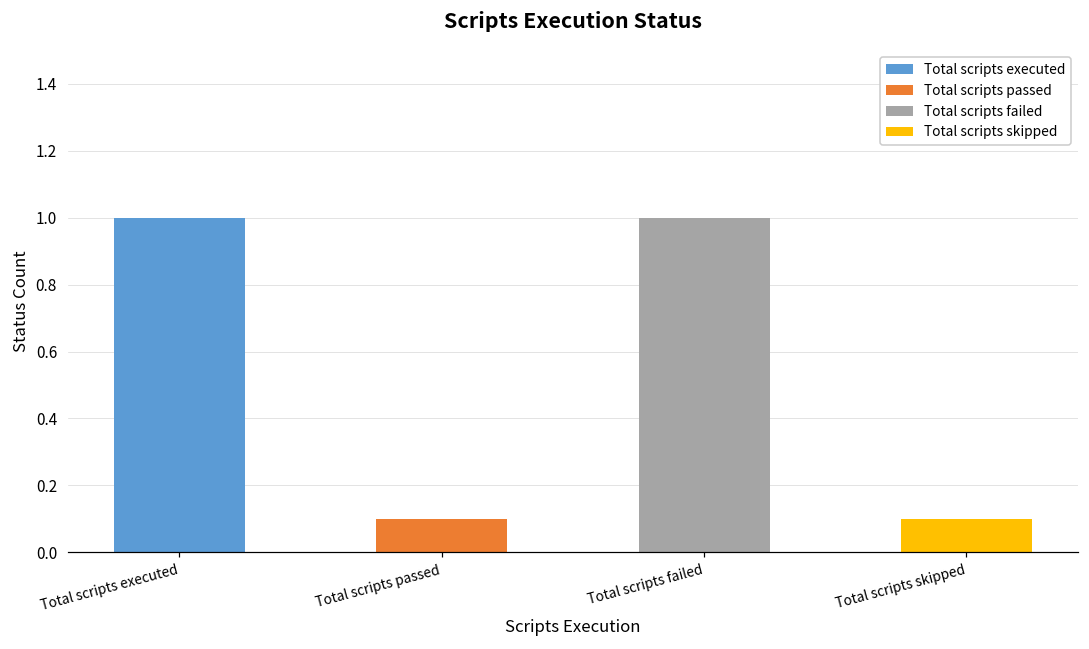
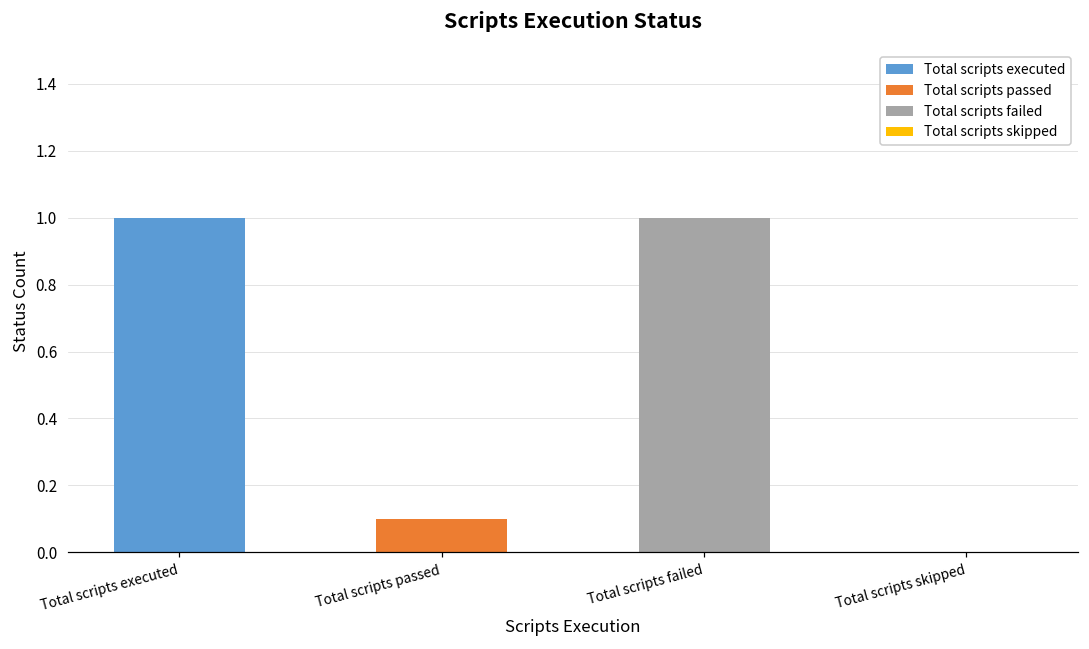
Total scripts skipped: 0.1 -> 0.0
